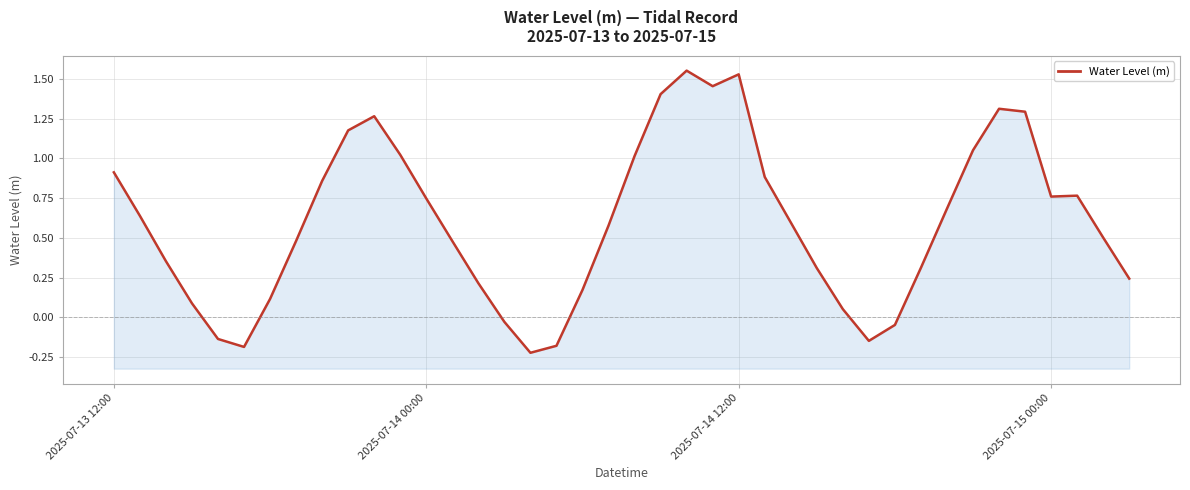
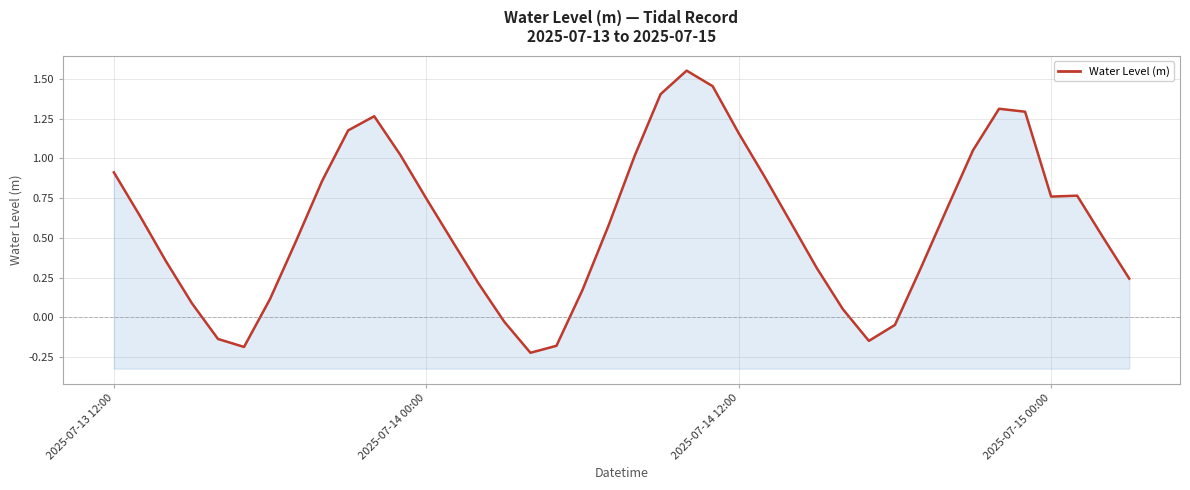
2025-07-14 12:00: 1.53 -> 1.16
